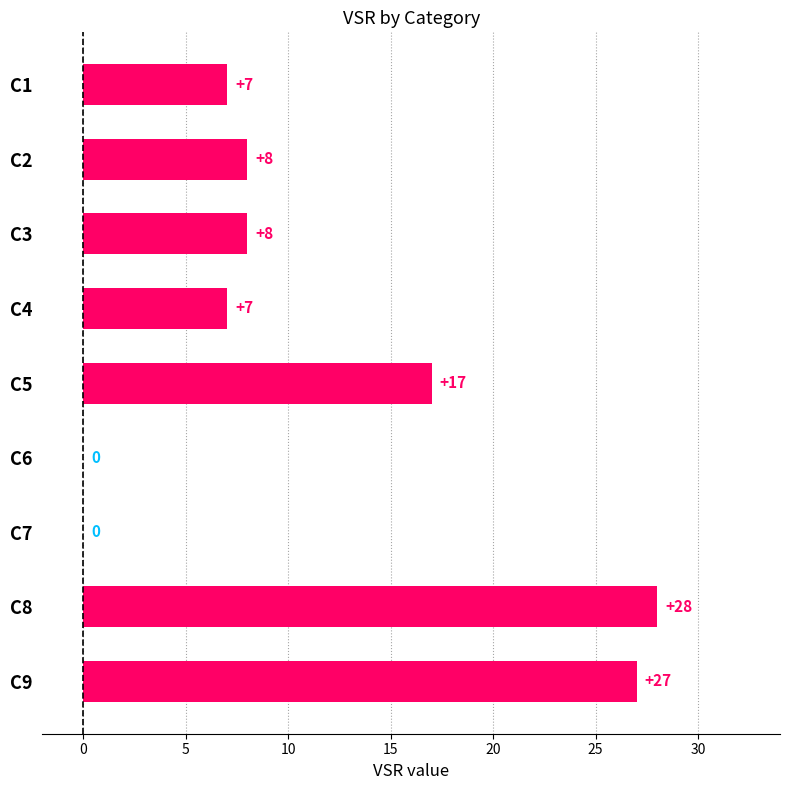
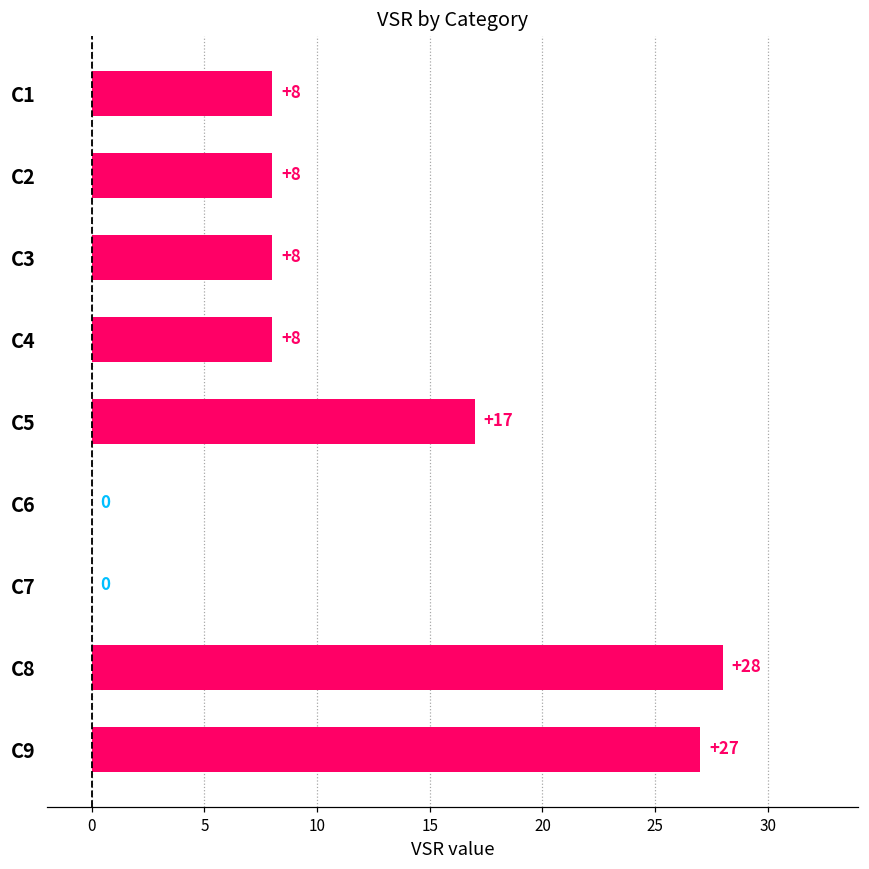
C1: +7 -> +8
C4: +7 -> +8
